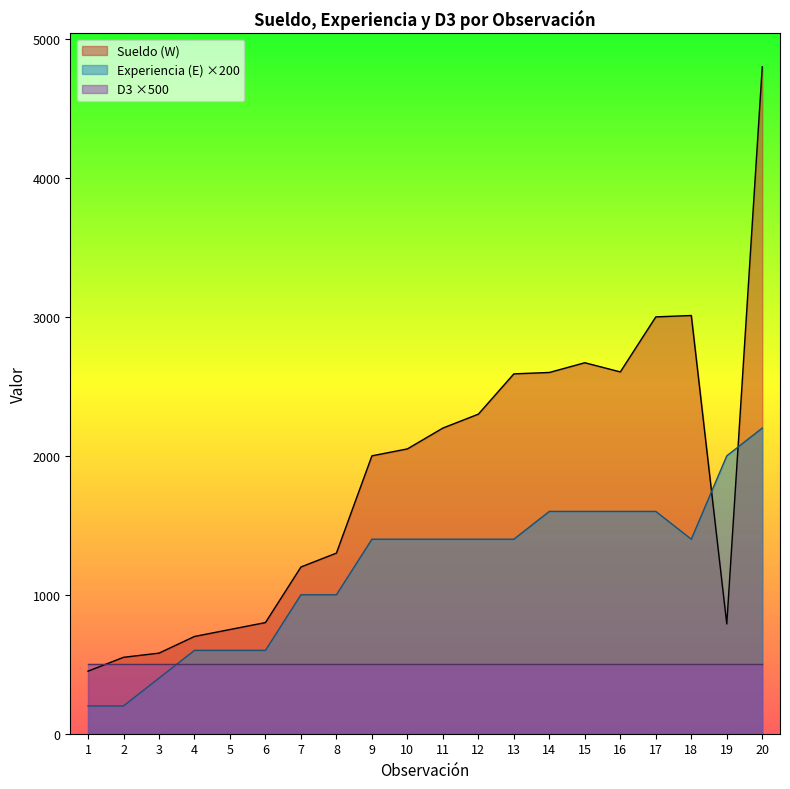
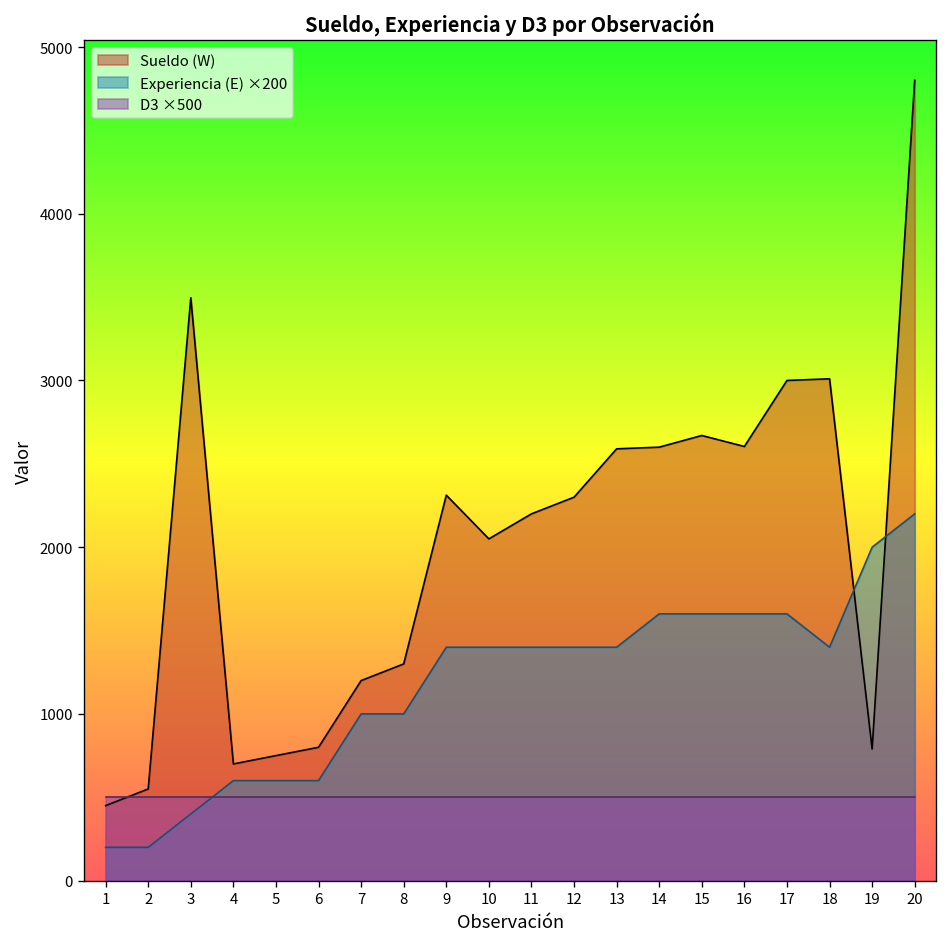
Sueldo (W), 3: 580 -> 3500
Sueldo (W), 9: 2000 -> 2310
